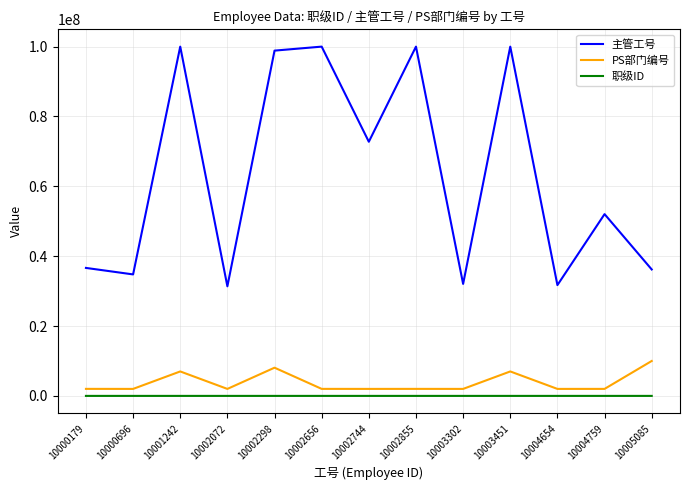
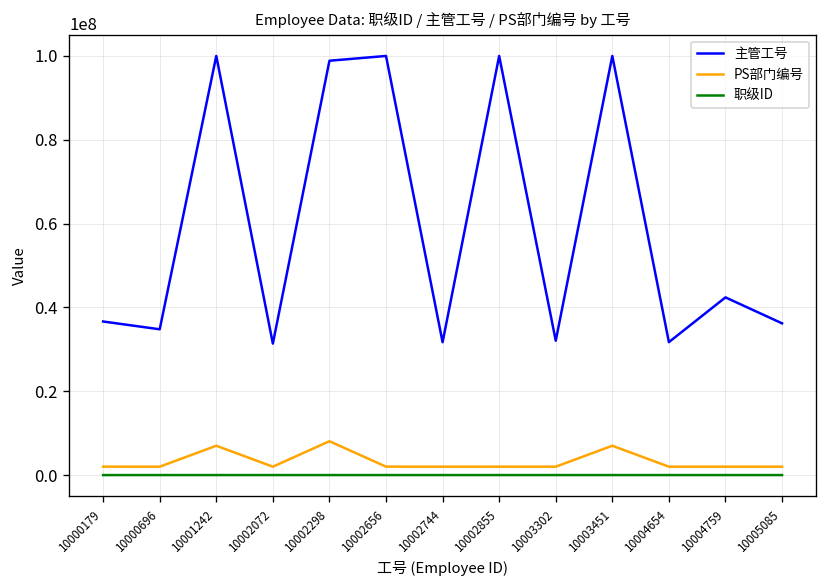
主管工号, 10002744: 73000000 -> 32000000
主管工号, 10004759: 52000000 -> 42000000
PS部门编号, 10005085: 10000000 -> 2000000
